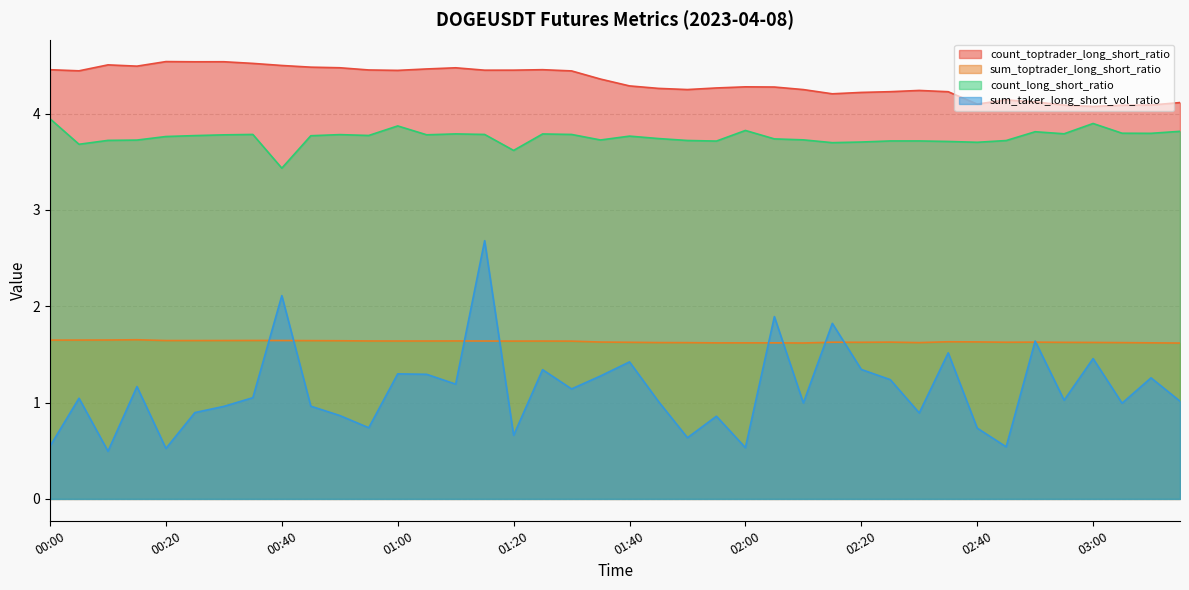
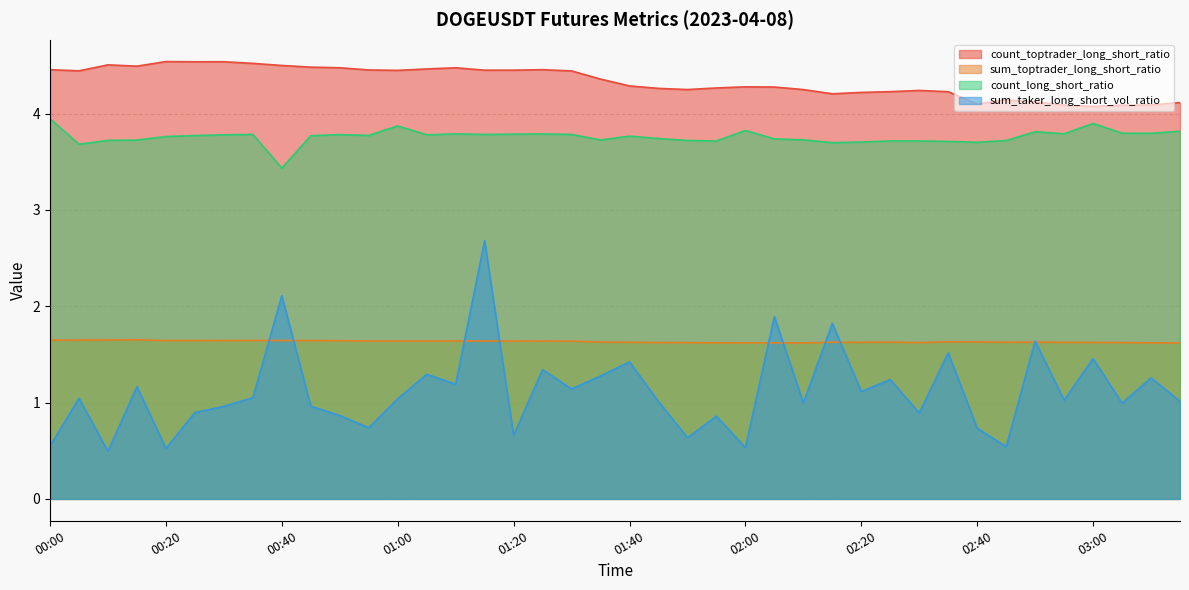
sum_taker_long_short_vol_ratio, 01:00: 1.3 -> 1.0
count_long_short_ratio, 01:20: 3.6 -> 3.8
sum_taker_long_short_vol_ratio, 02:20: 1.3 -> 1.1
